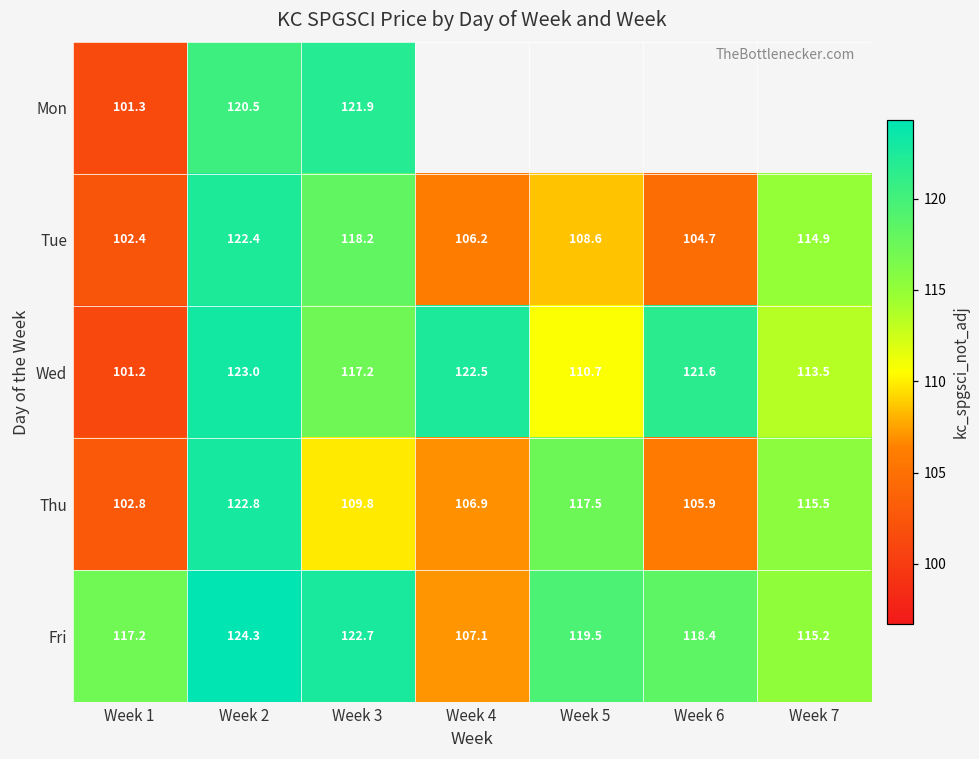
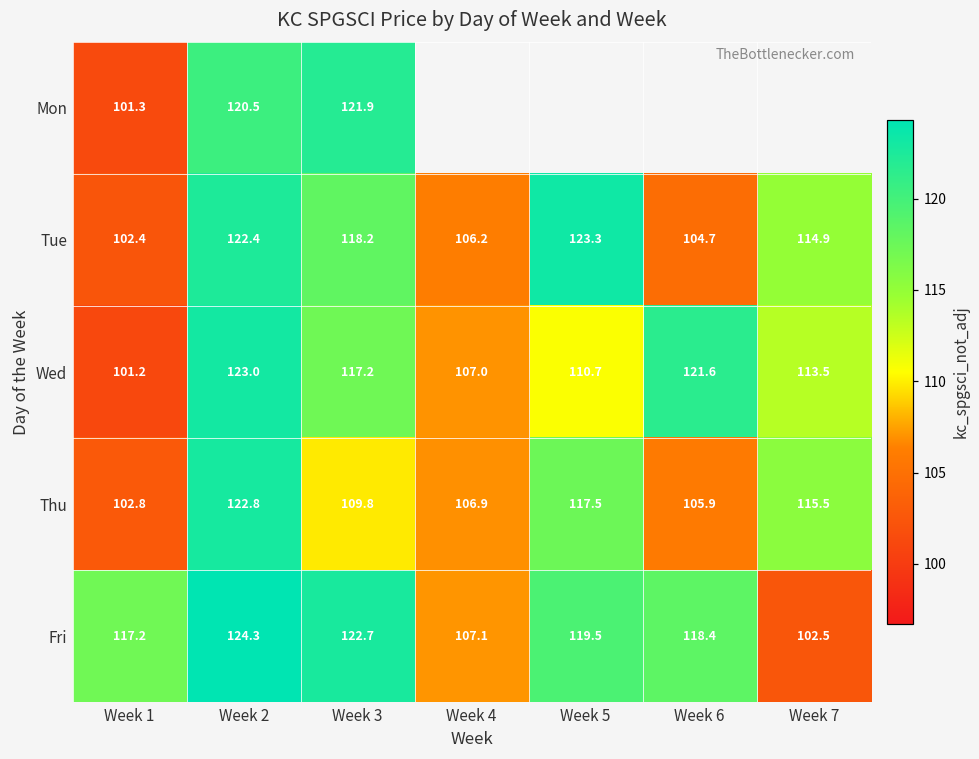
Tue, Week 5: 108.6 -> 123.3
Wed, Week 4: 122.5 -> 107.0
Fri, Week 7: 115.2 -> 102.5
